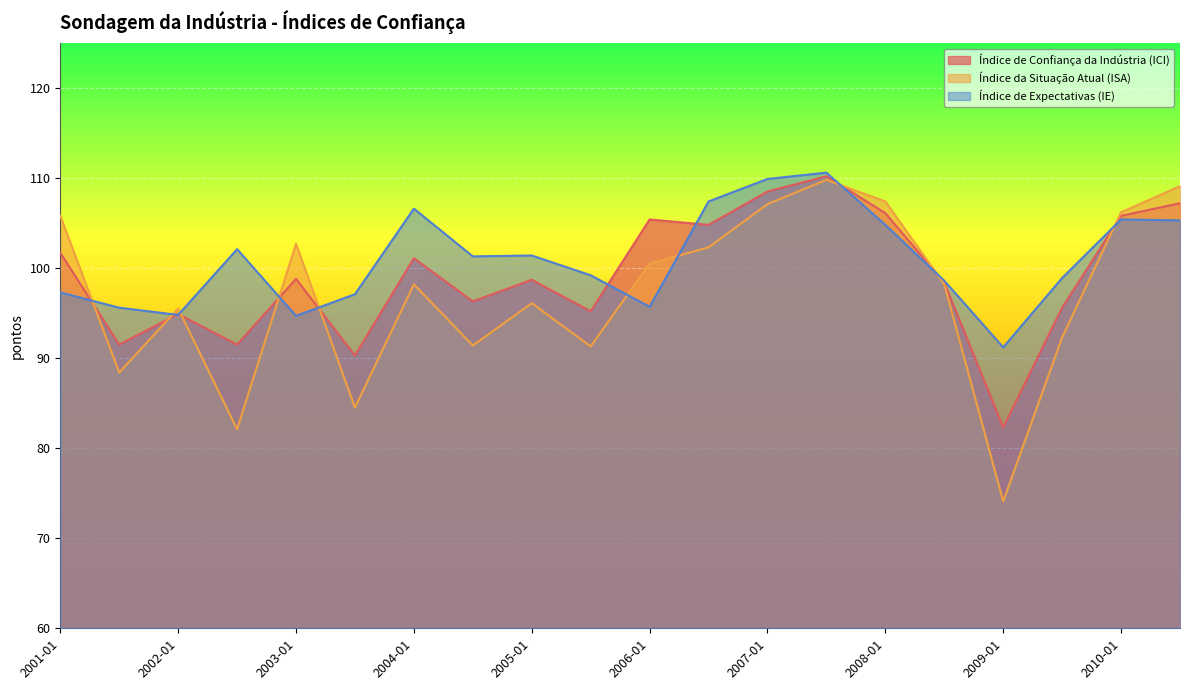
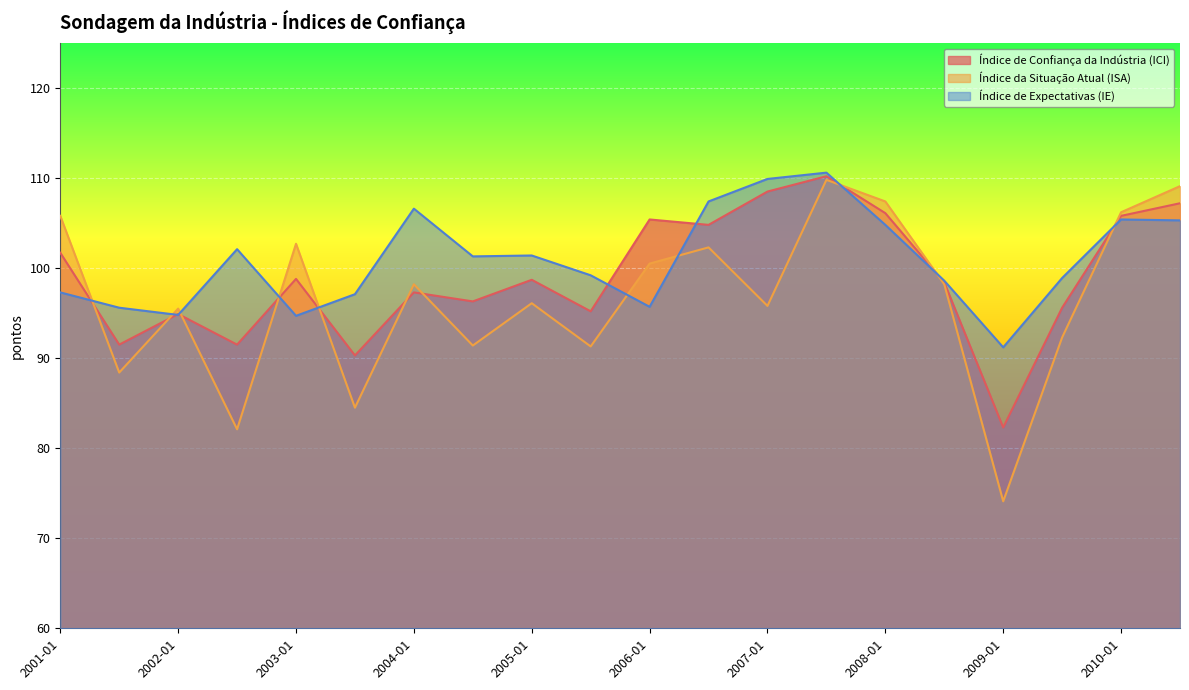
Índice de Confiança da Indústria (ICI), 2004-01: 101 -> 97
Índice da Situação Atual (ISA), 2007-01: 107 -> 96
